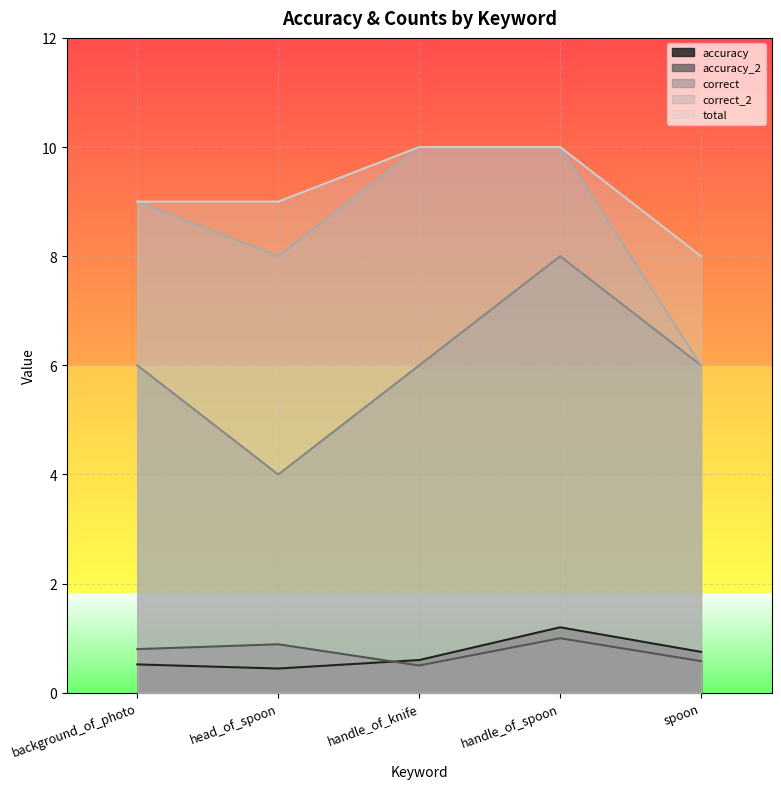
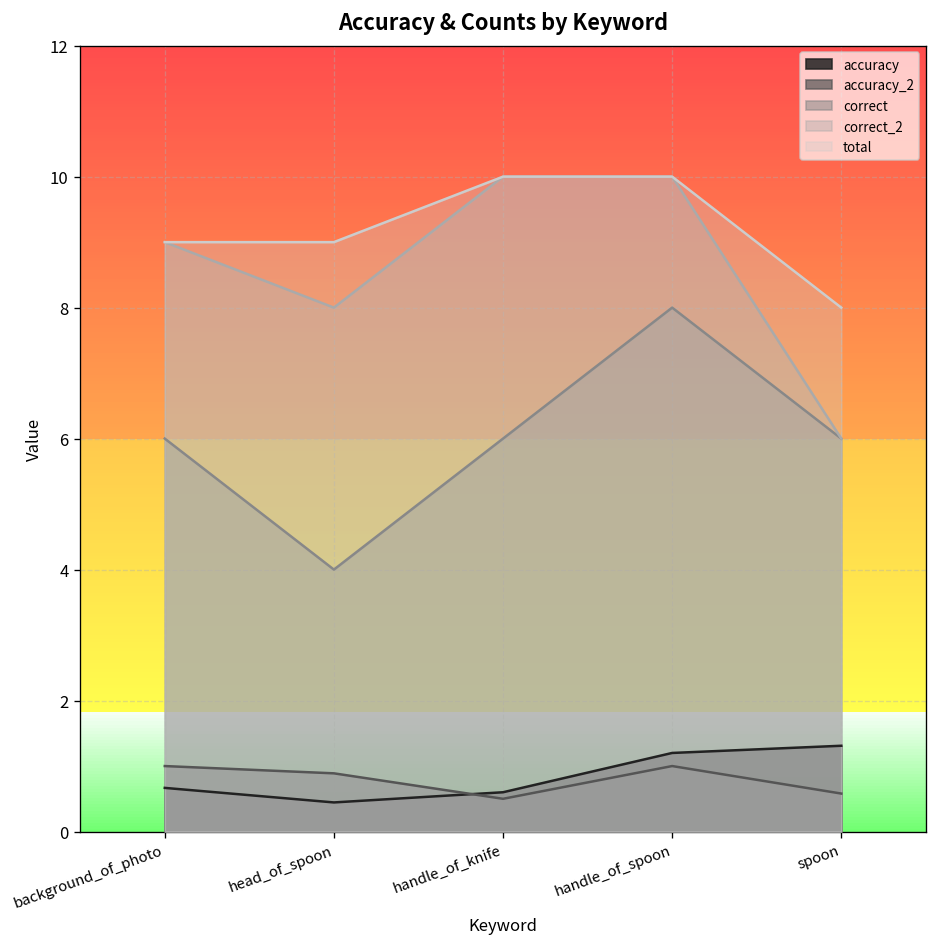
accuracy, background_of_photo: 0.5 -> 0.7
accuracy_2, background_of_photo: 0.8 -> 1.0
accuracy, spoon: 0.8 -> 1.3
